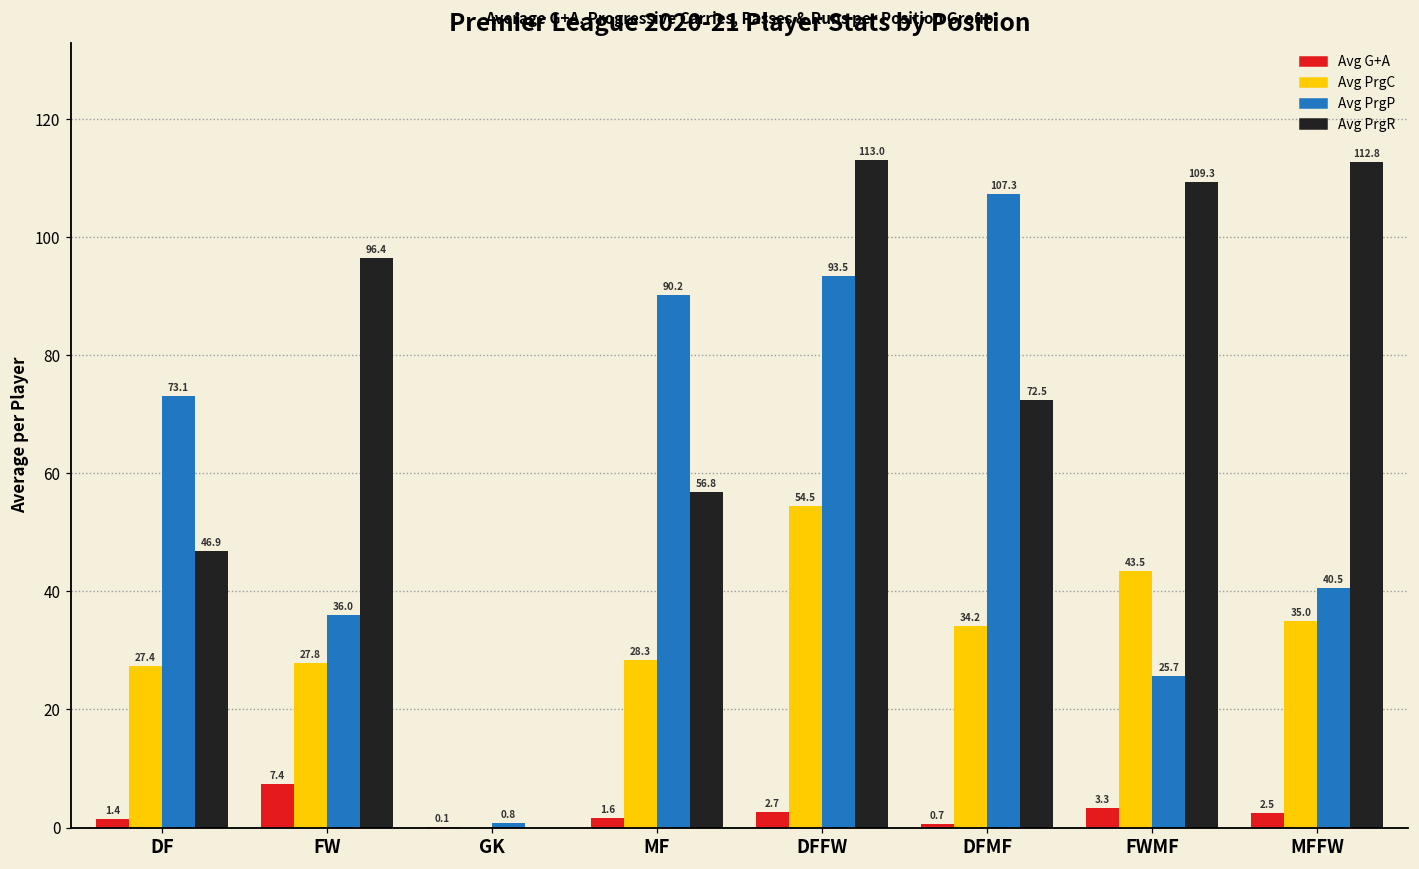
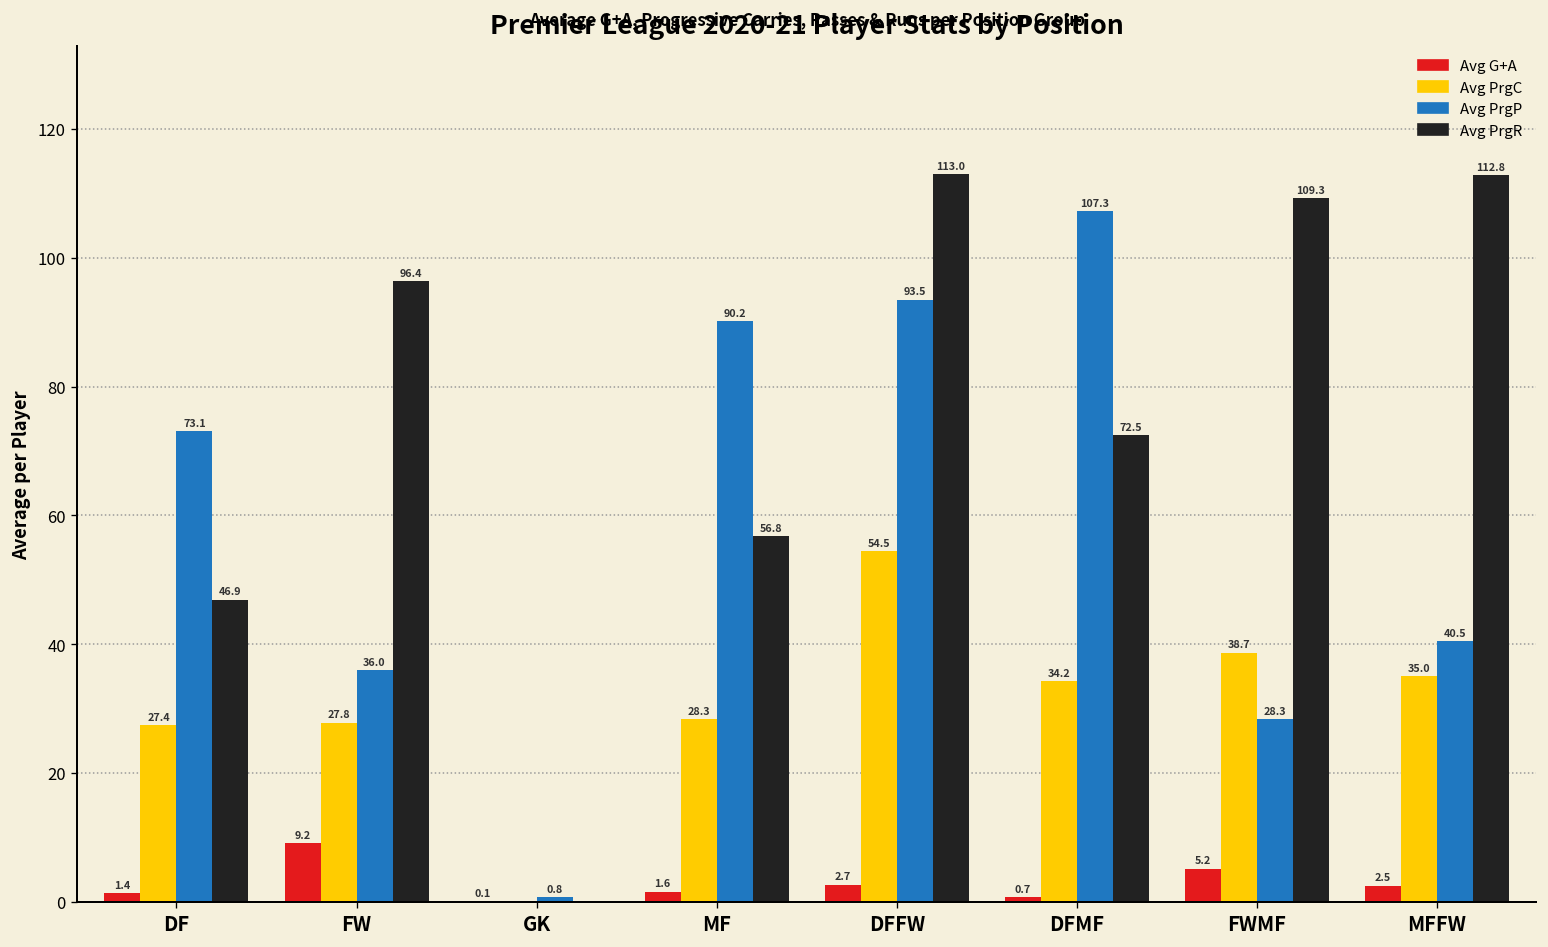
Avg G+A, FW: 7.4 -> 9.2
Avg G+A, FWMF: 3.3 -> 5.2
Avg PrgC, FWMF: 43.5 -> 38.7
Avg PrgP, FWMF: 25.7 -> 28.3
